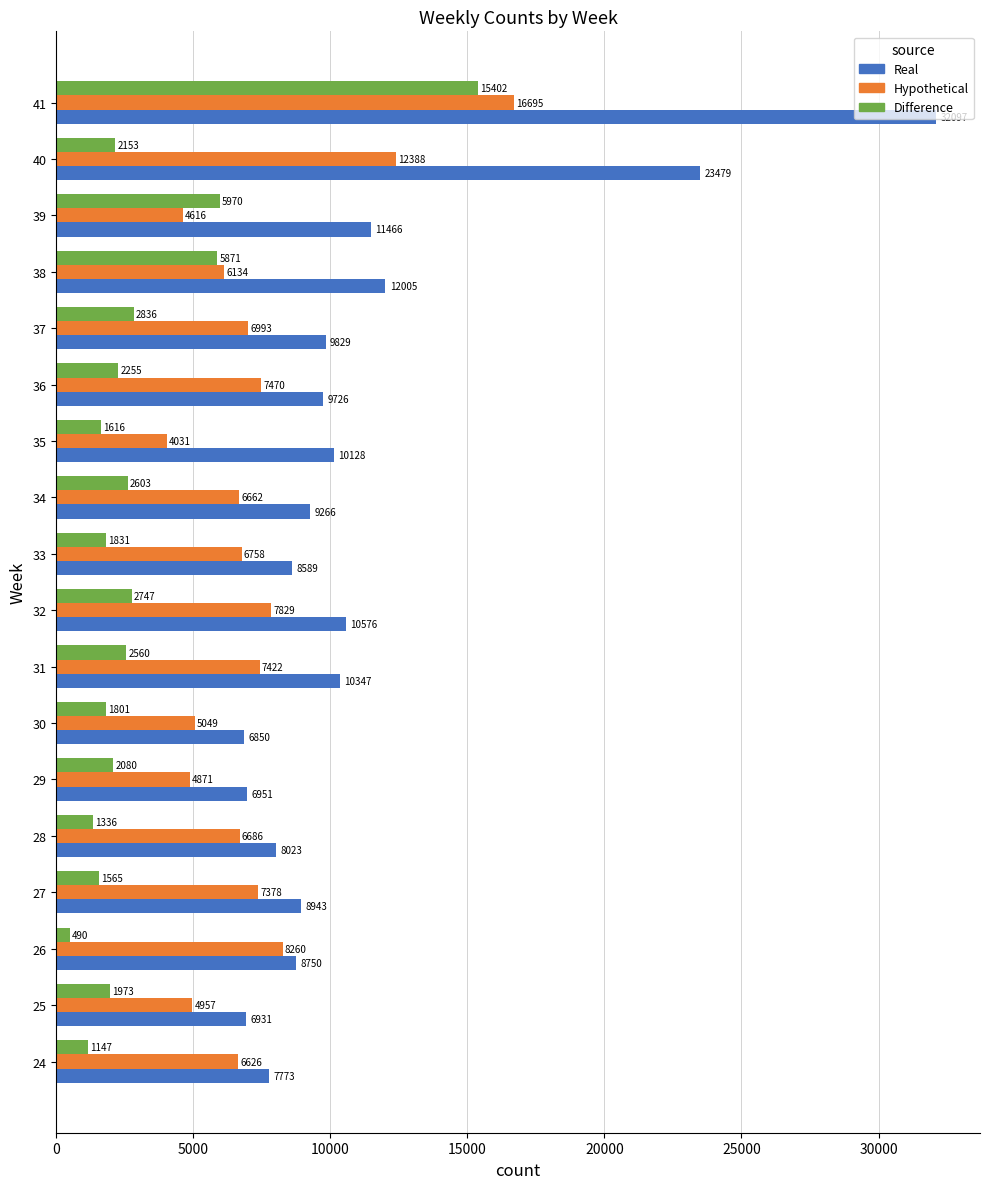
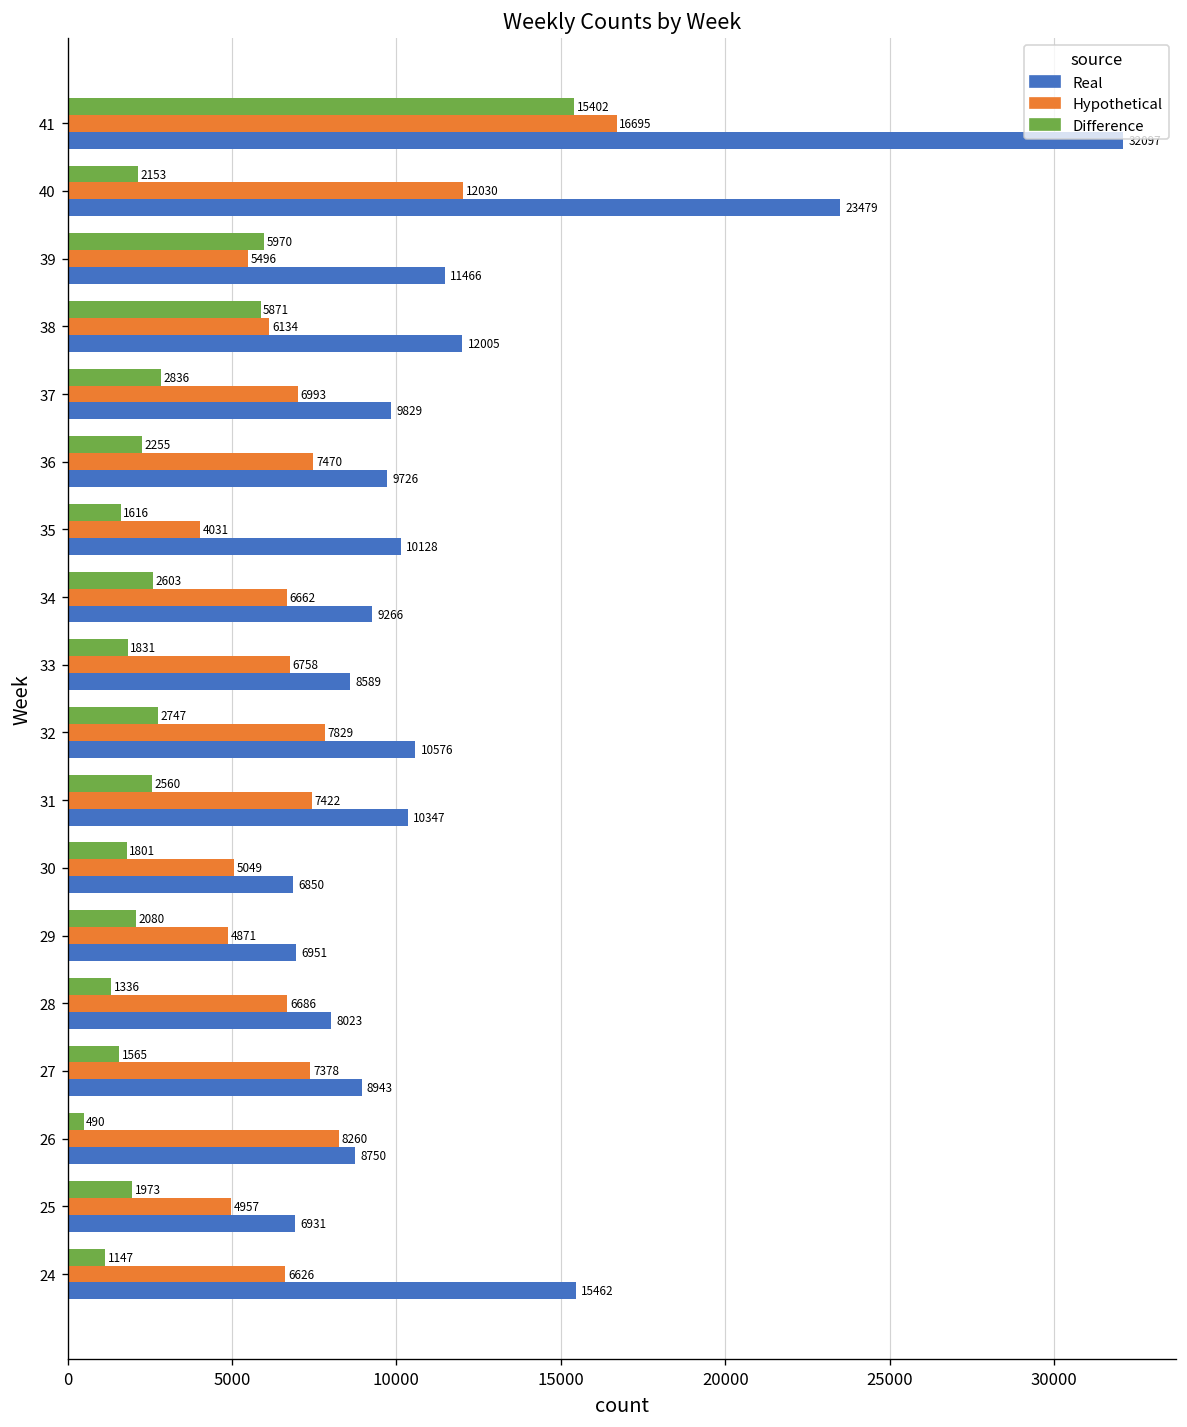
Hypothetical, 40: 12388 -> 12030
Hypothetical, 39: 4616 -> 5496
Real, 24: 7773 -> 15462
